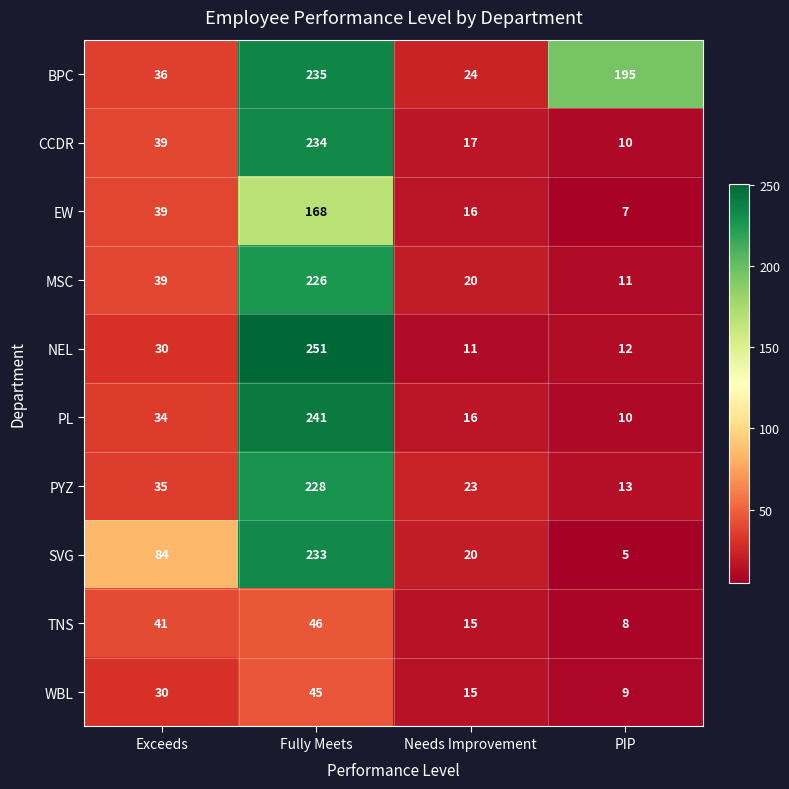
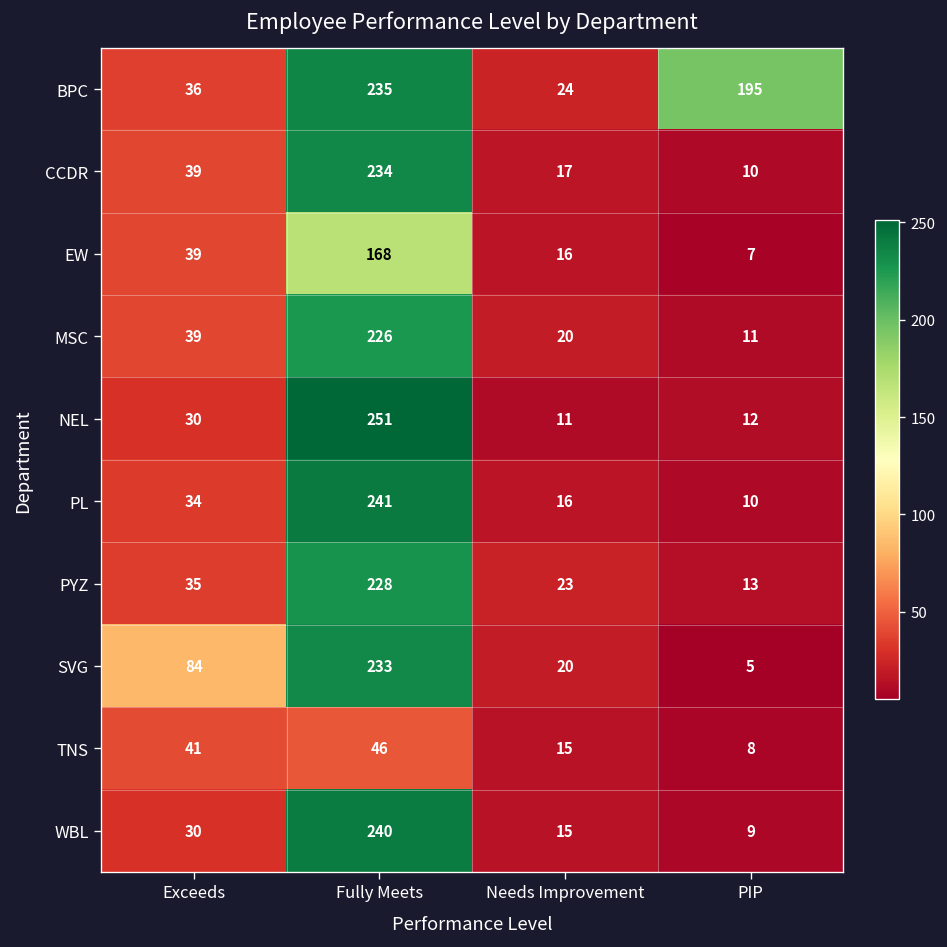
WBL, Fully Meets: 45 -> 240
